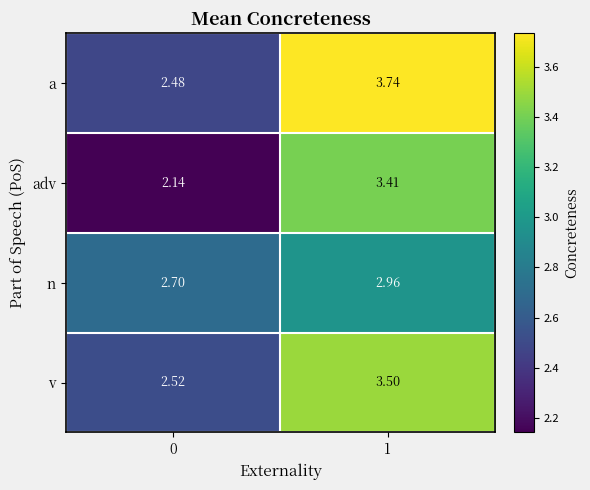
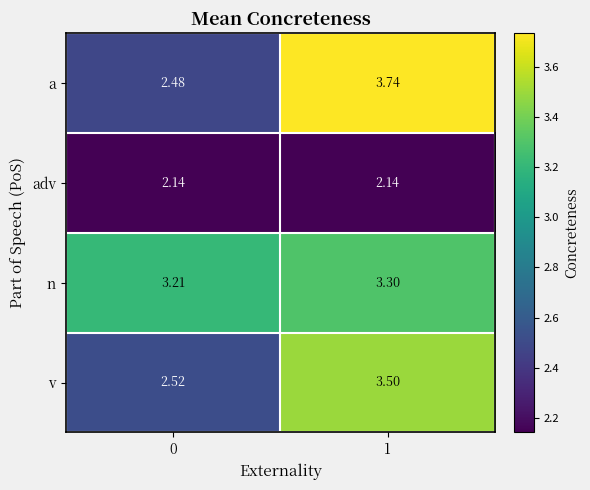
adv, 1: 3.41 -> 2.14
n, 0: 2.70 -> 3.21
n, 1: 2.96 -> 3.30
